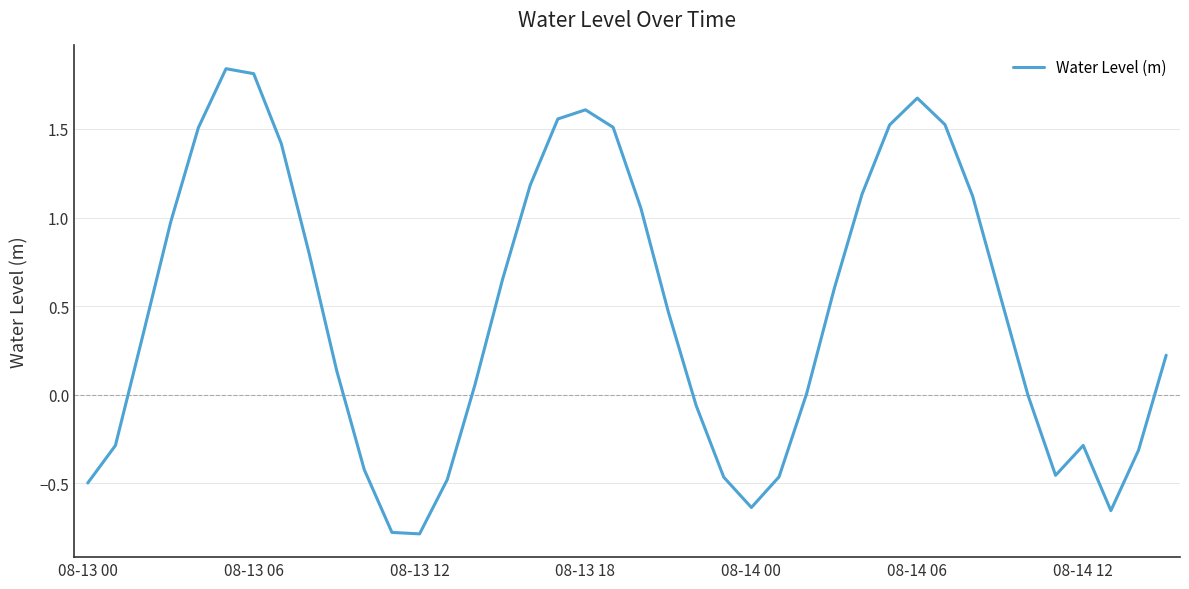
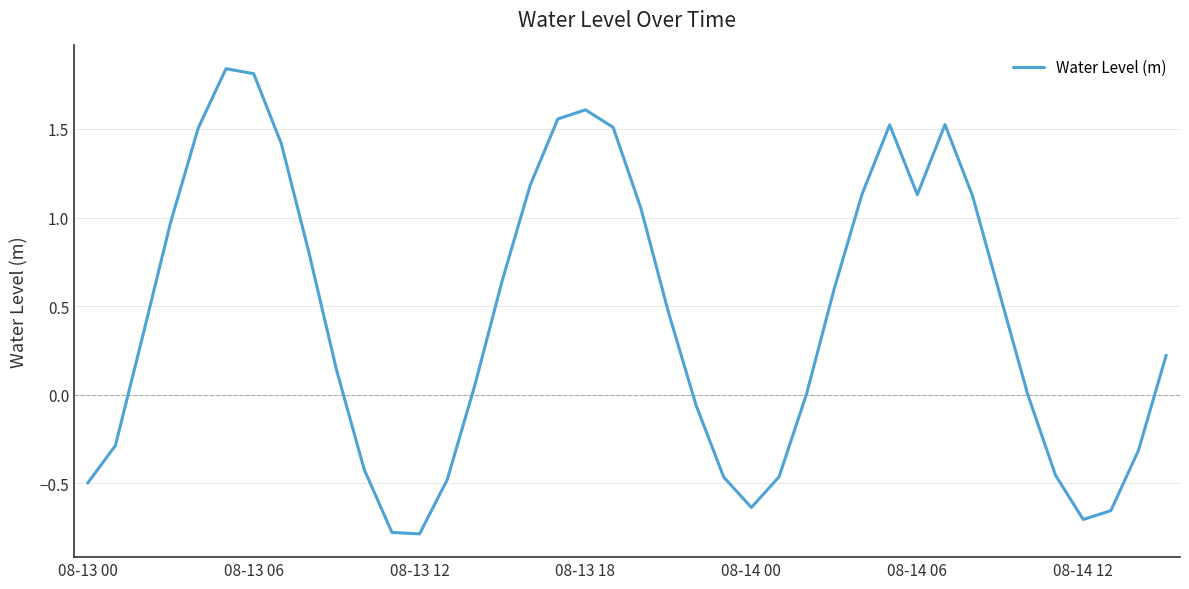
08-14 06: 1.67 -> 1.13
08-14 12: -0.29 -> -0.70
